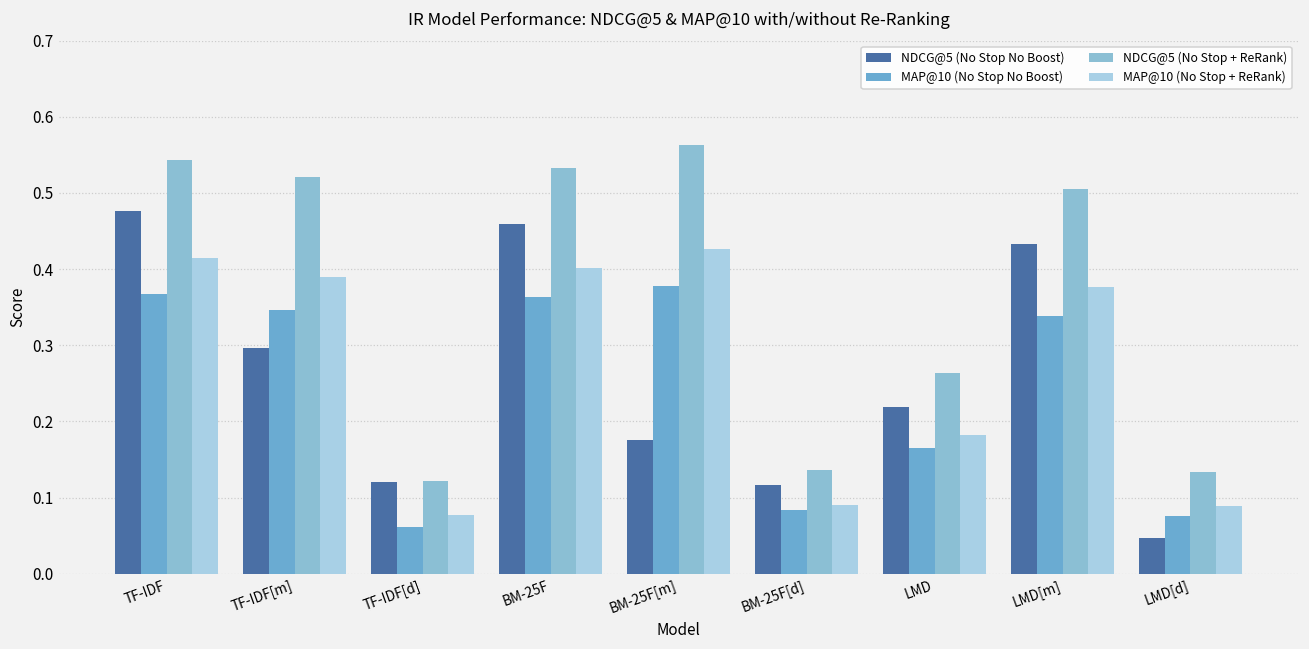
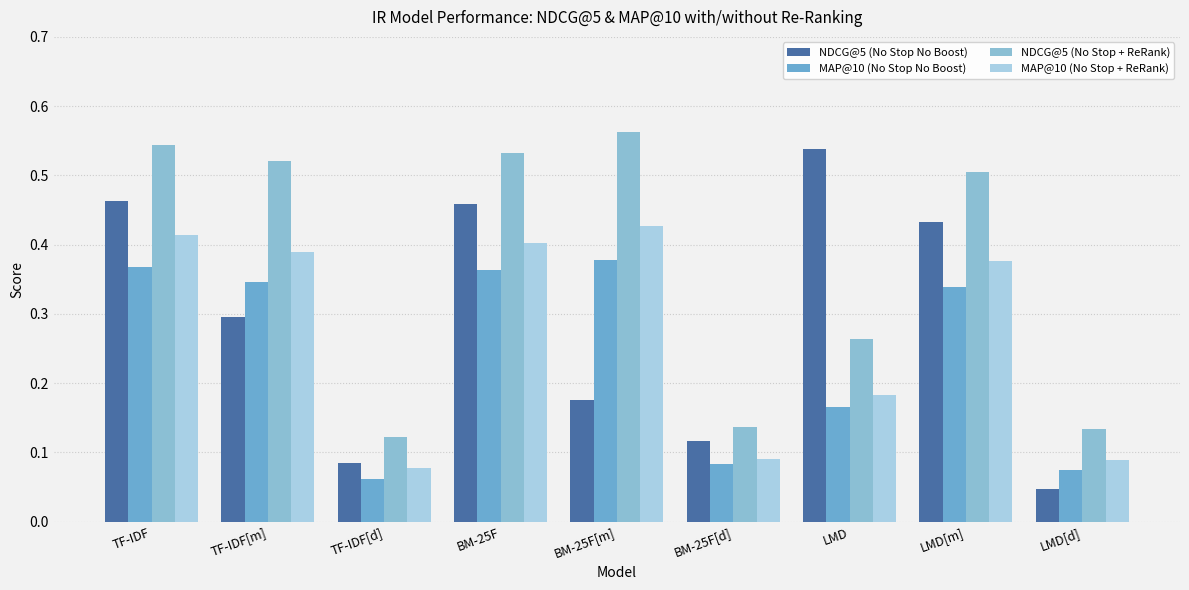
NDCG@5 (No Stop No Boost), TF-IDF: 0.48 -> 0.46
NDCG@5 (No Stop No Boost), TF-IDF[d]: 0.12 -> 0.09
NDCG@5 (No Stop No Boost), LMD: 0.22 -> 0.54
